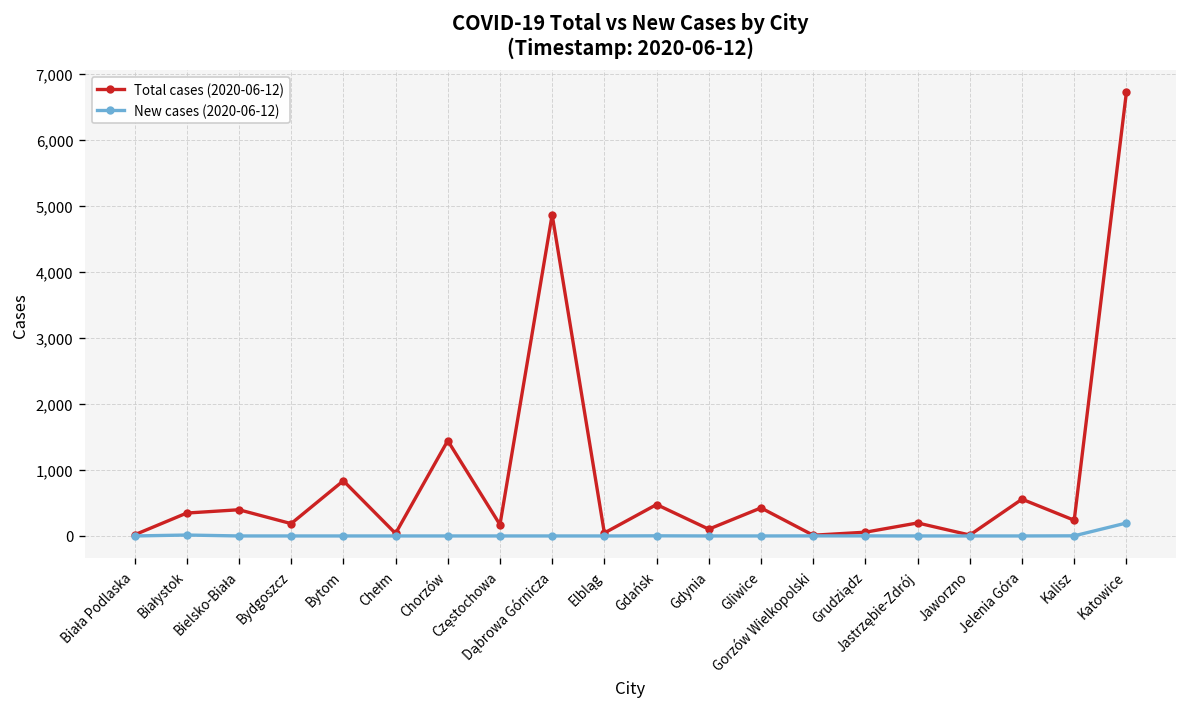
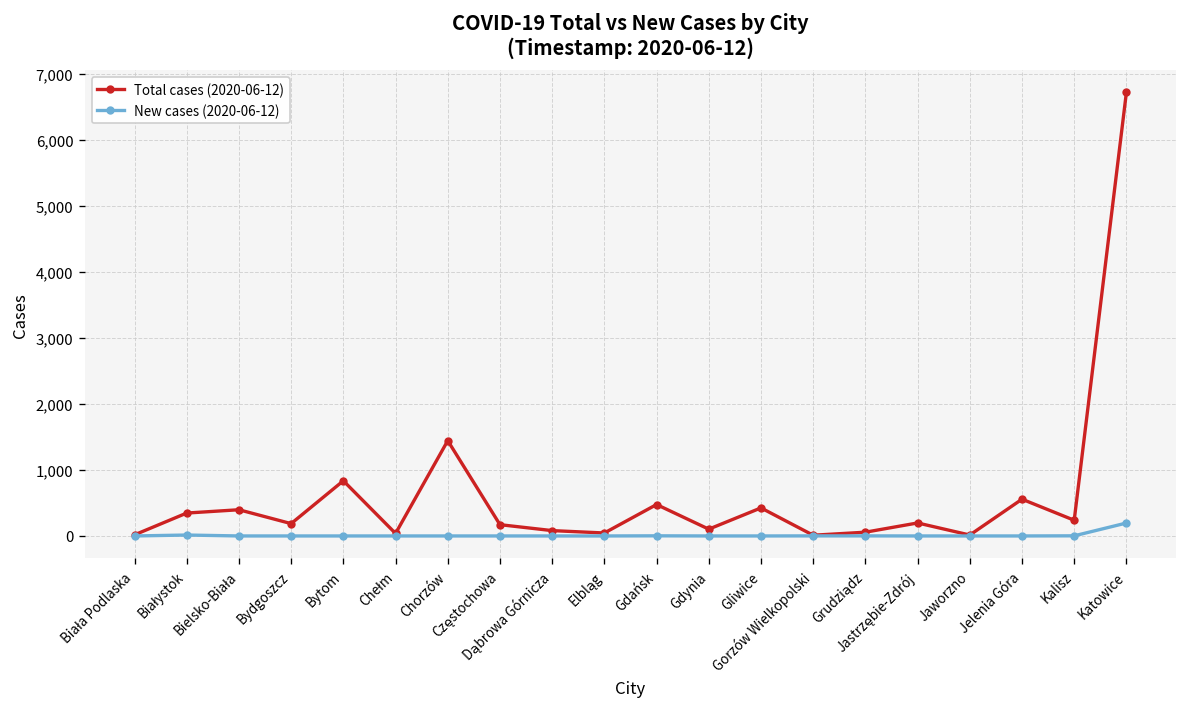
Total cases (2020-06-12), Dąbrowa Górnicza: 4,900 -> 100
